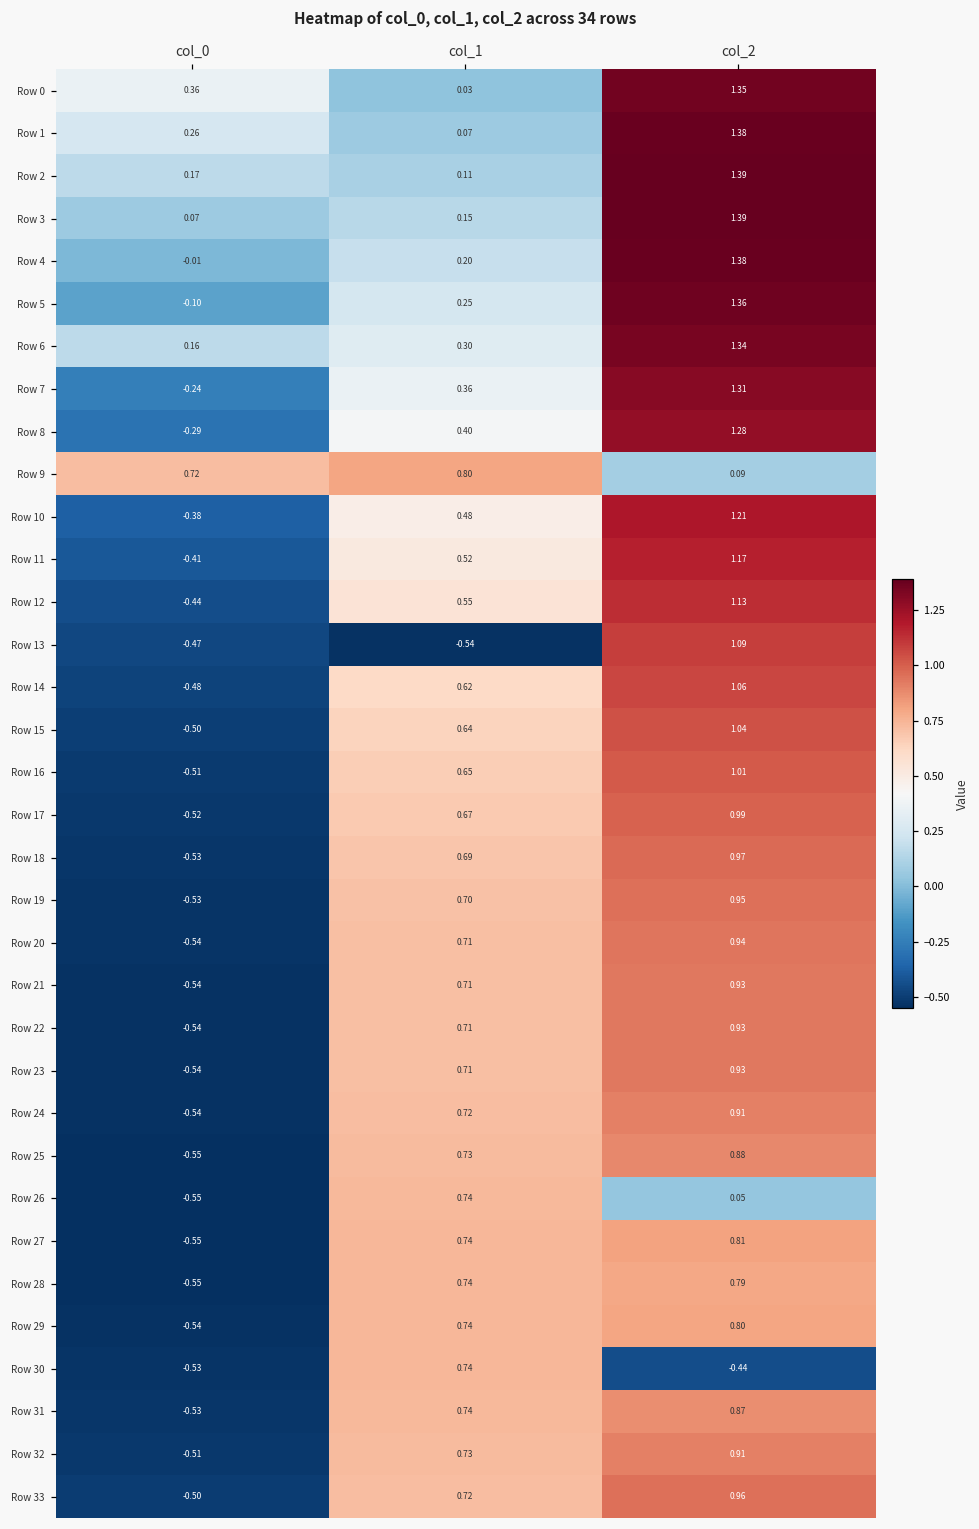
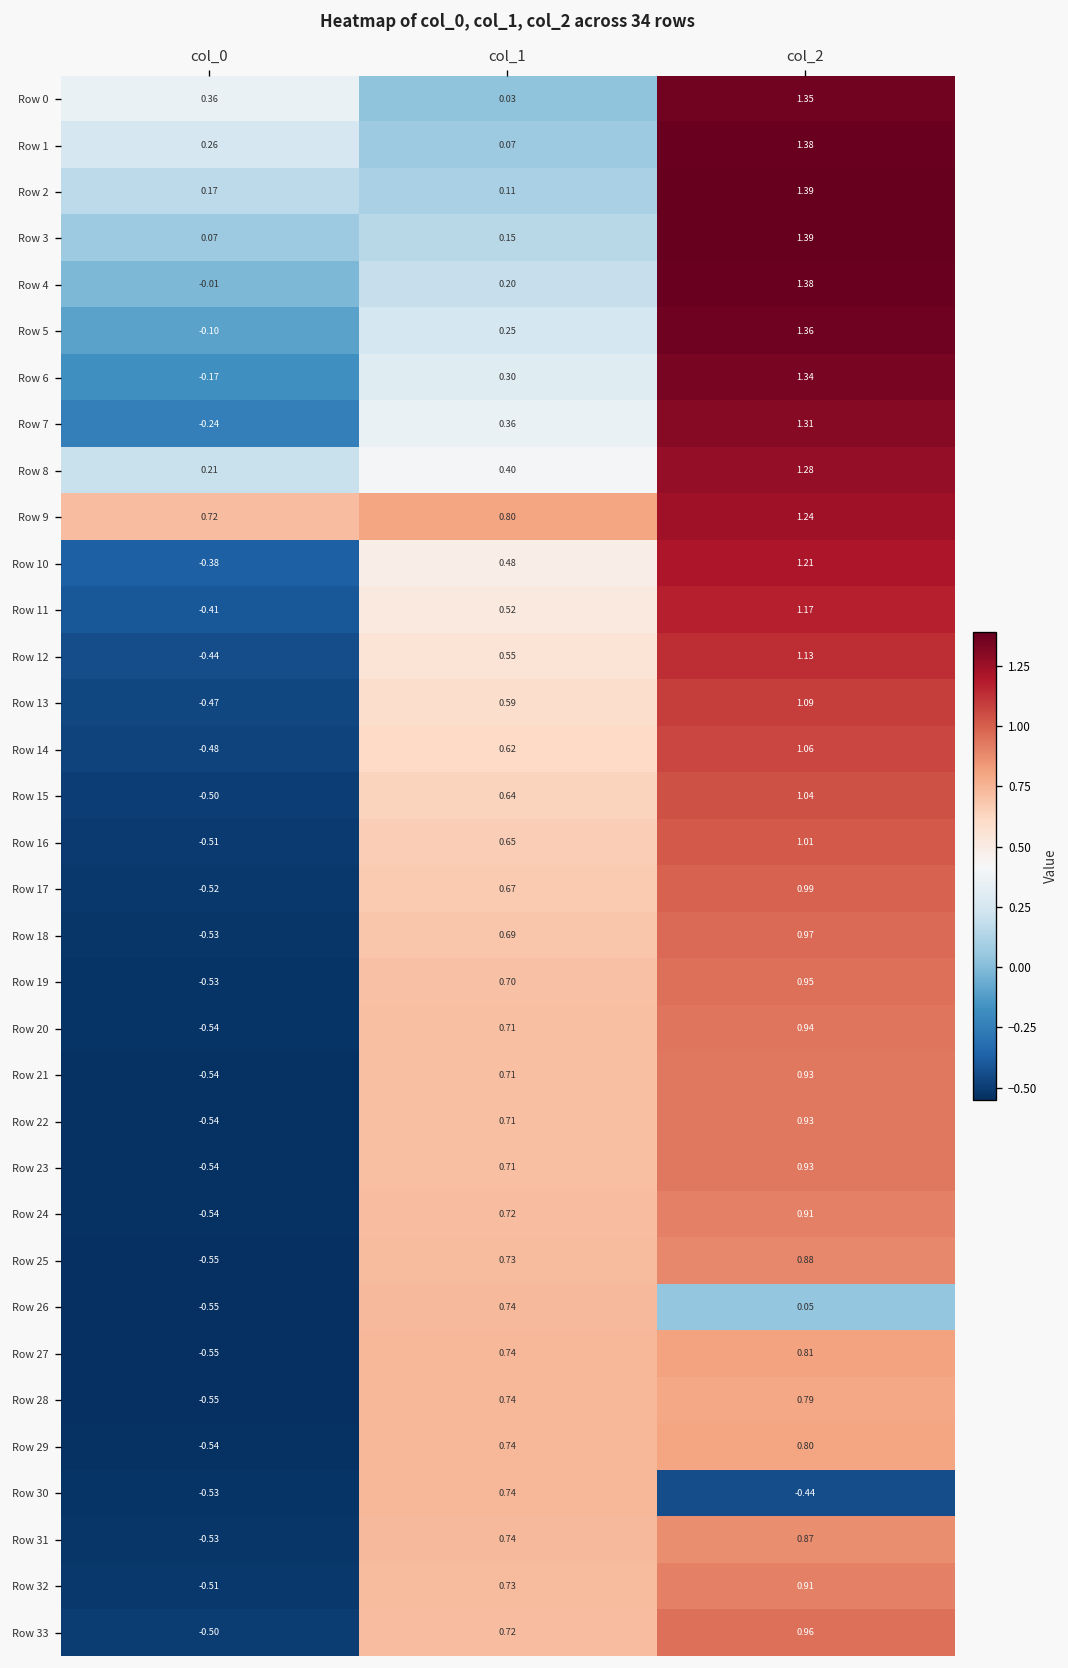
Row 6, col_0: 0.16 -> -0.17
Row 8, col_0: -0.29 -> 0.21
Row 9, col_2: 0.09 -> 1.24
Row 13, col_1: -0.54 -> 0.59
